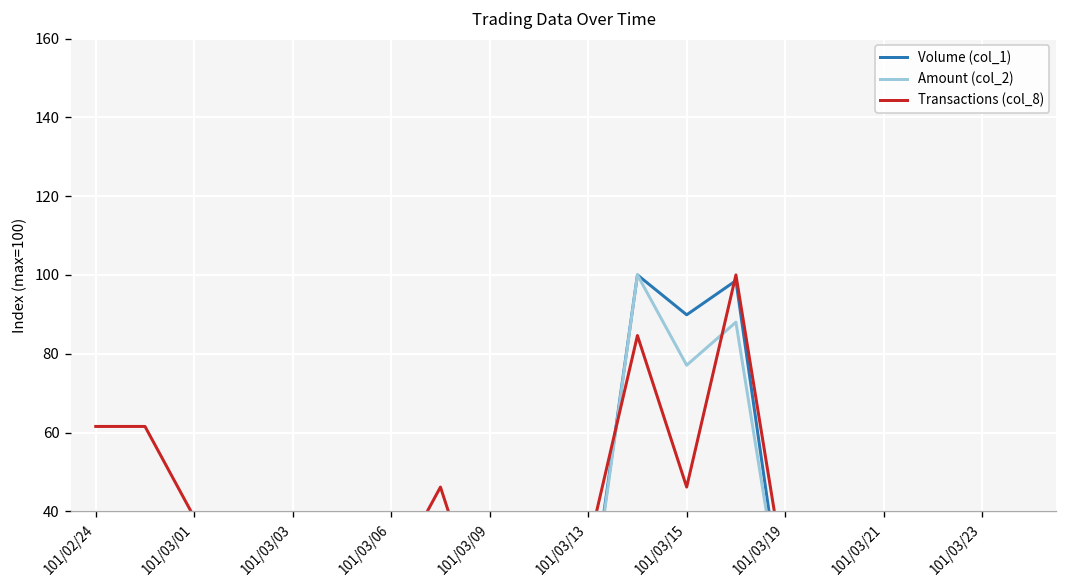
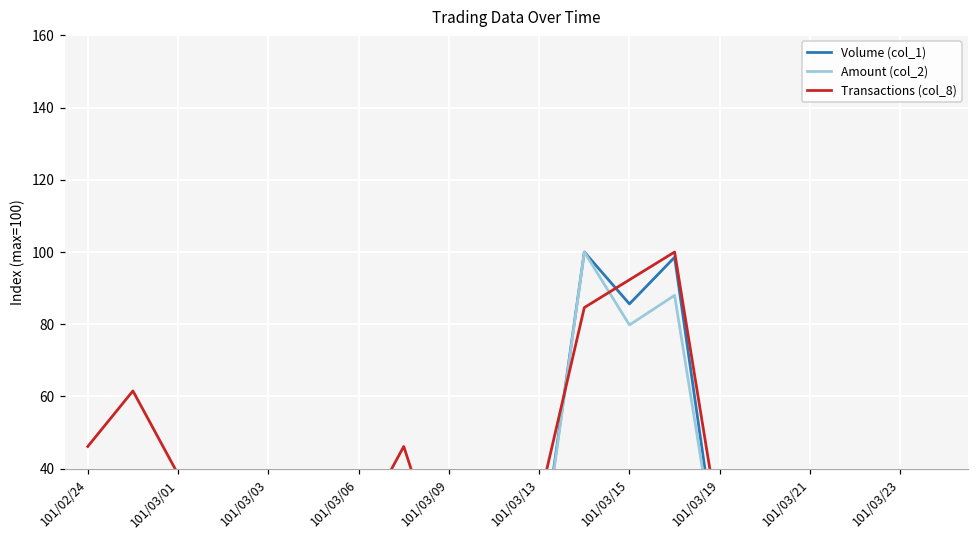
Transactions (col_8), 101/02/24: 62 -> 46
Volume (col_1), 101/03/15: 90 -> 86
Amount (col_2), 101/03/15: 77 -> 80
Transactions (col_8), 101/03/15: 46 -> 92
